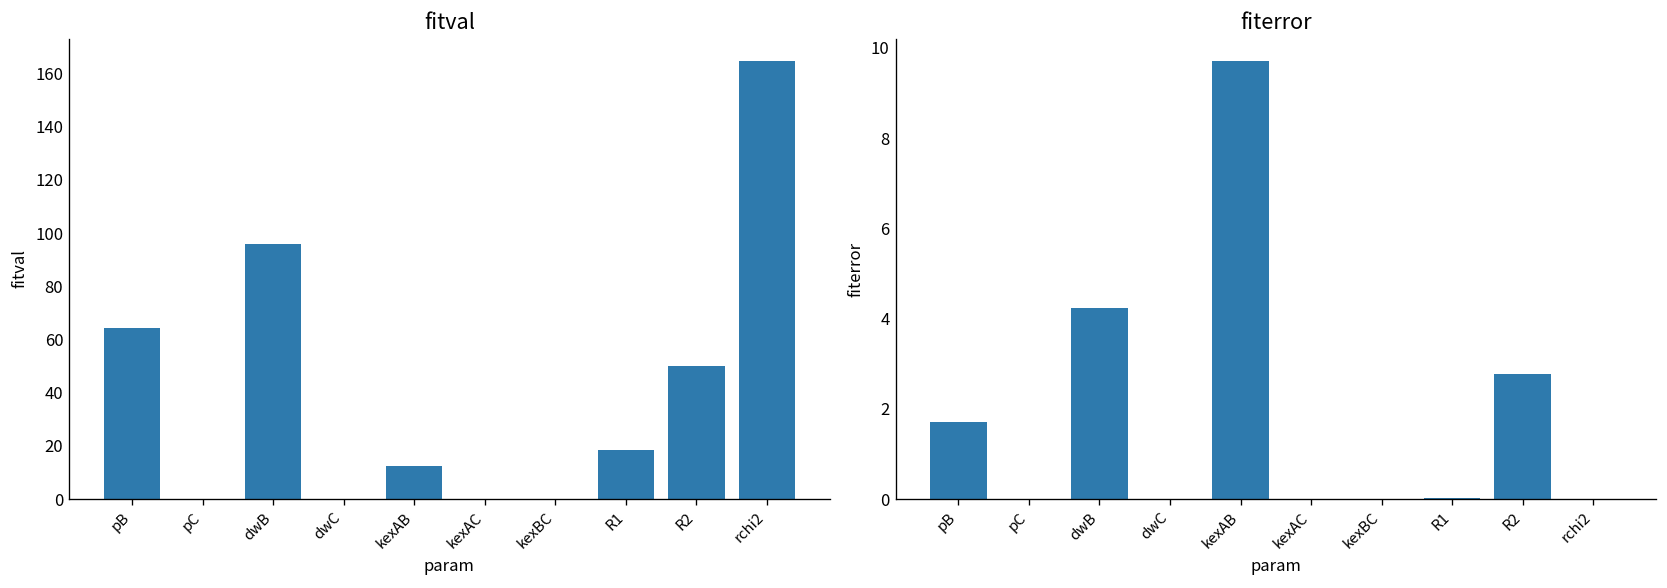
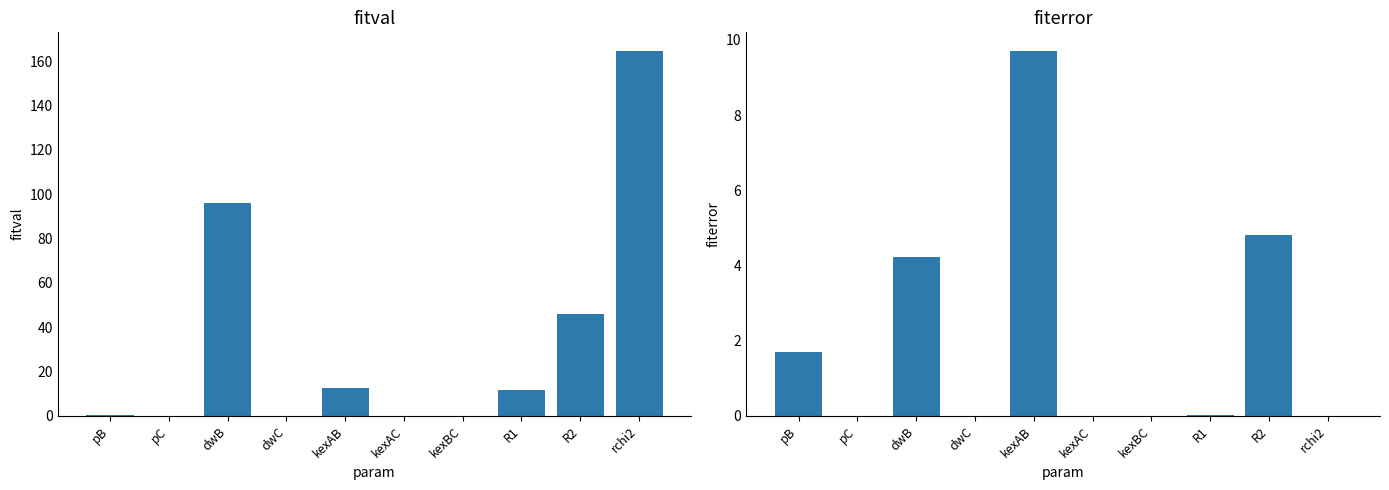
fitval, pB: 65 -> 0
fitval, R1: 18 -> 12
fitval, R2: 50 -> 46
fiterror, R2: 2.8 -> 4.8
